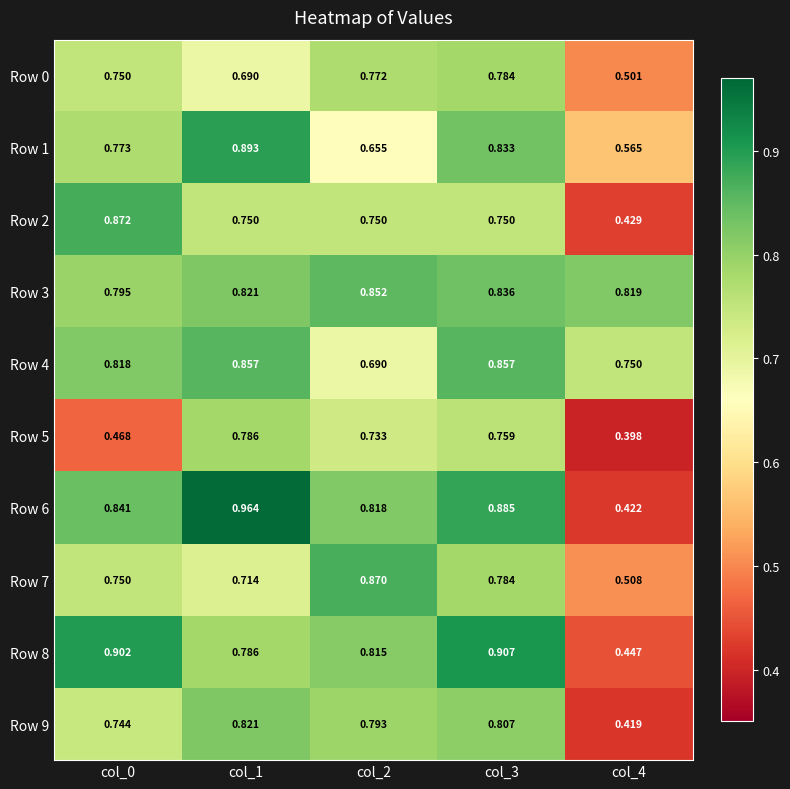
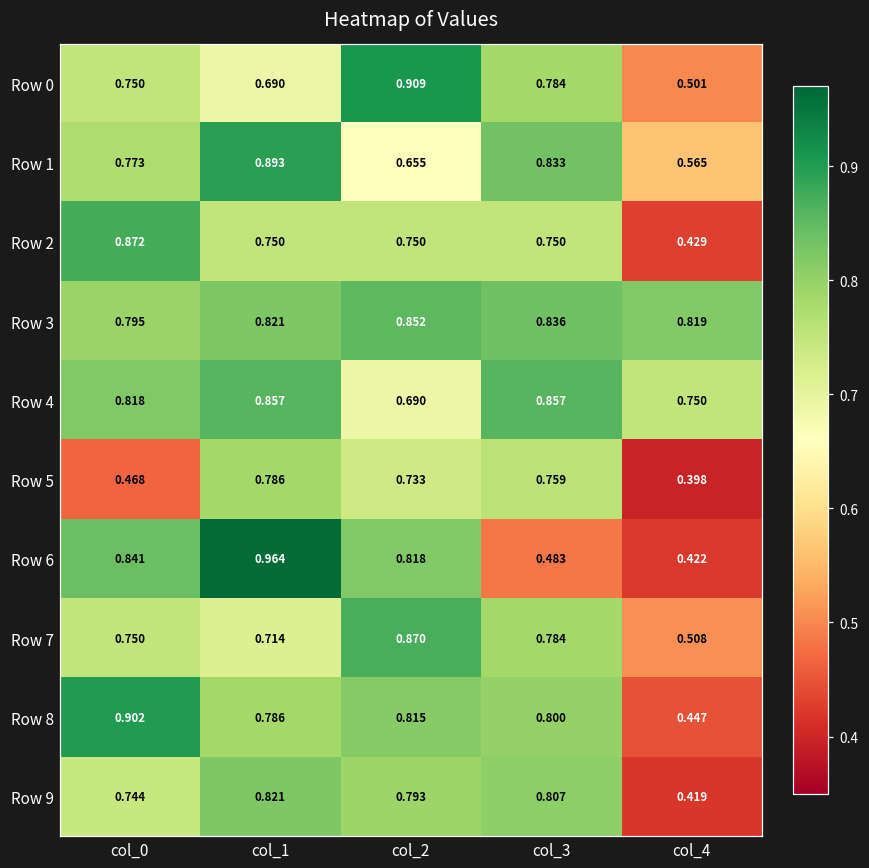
Row 0, col_2: 0.772 -> 0.909
Row 6, col_3: 0.885 -> 0.483
Row 8, col_3: 0.907 -> 0.800
